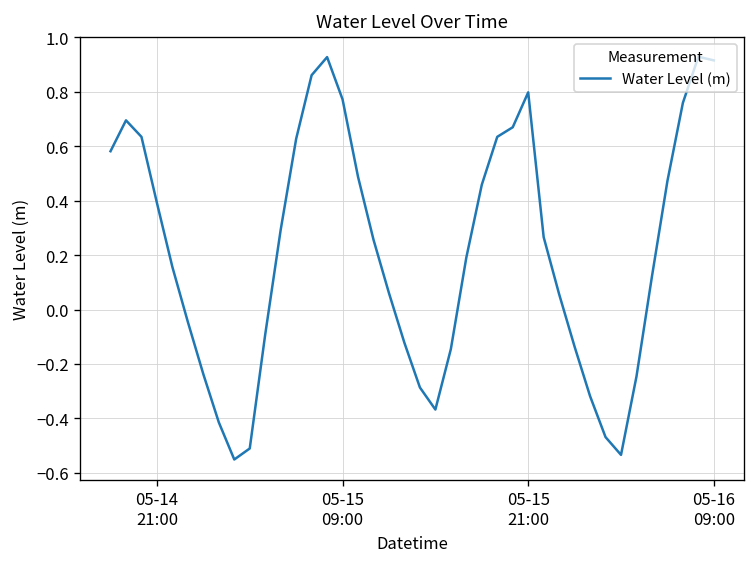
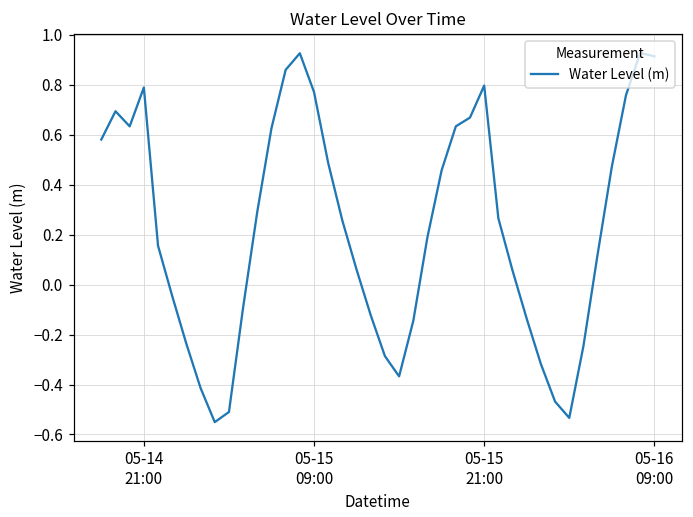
05-14 21:00: 0.39 -> 0.79
